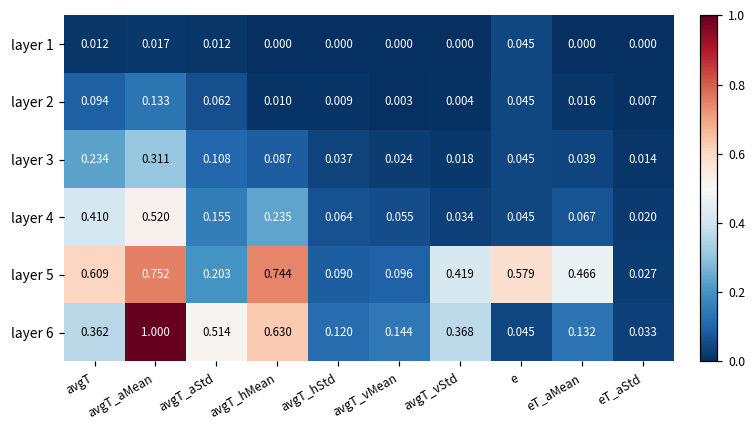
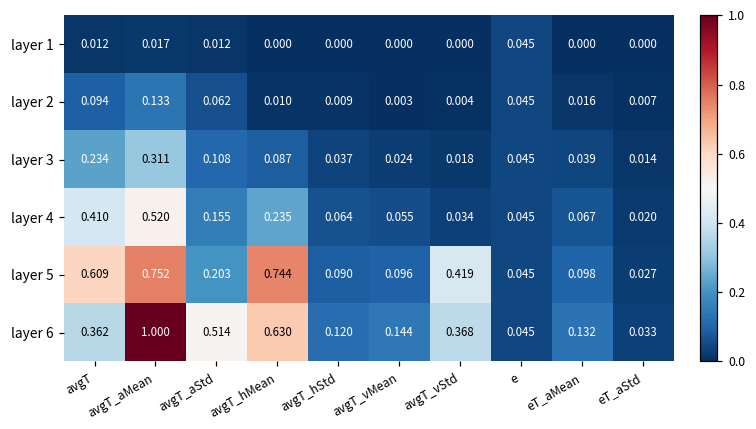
layer 5, e: 0.579 -> 0.045
layer 5, eT_aMean: 0.466 -> 0.098
